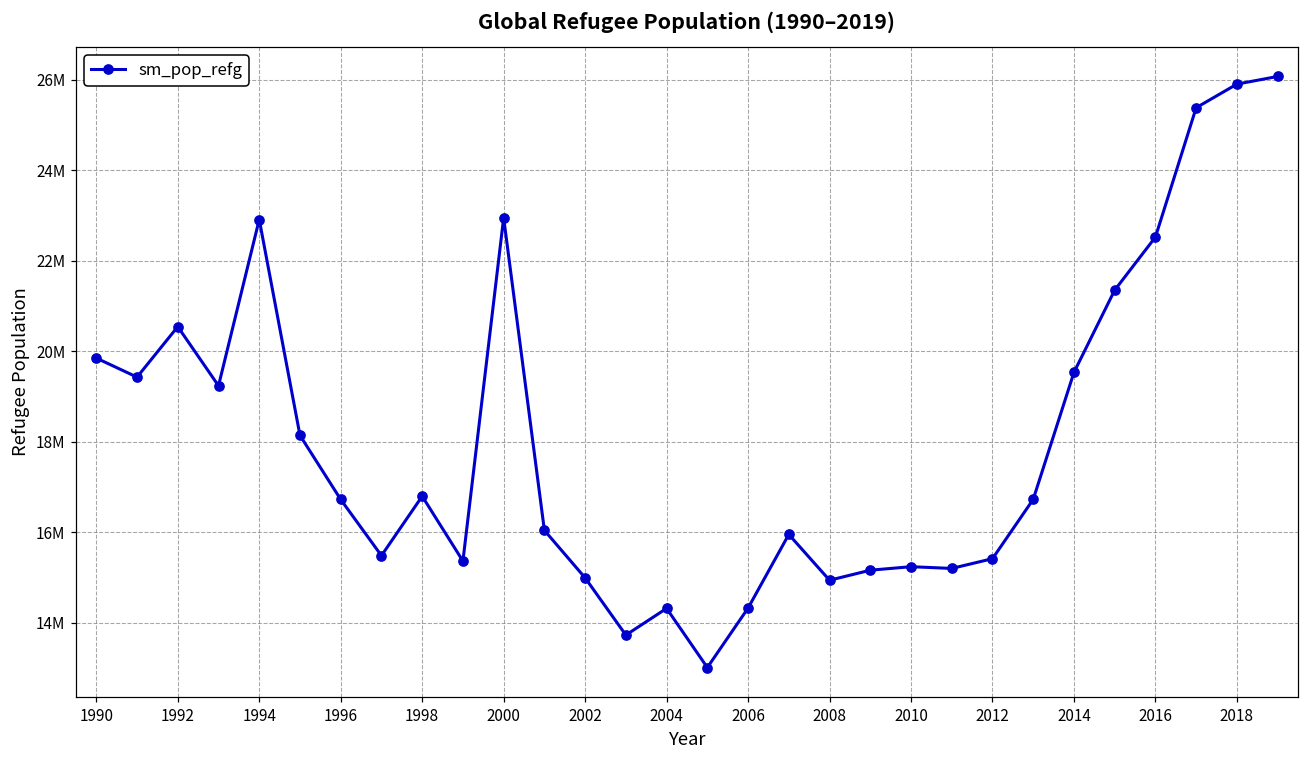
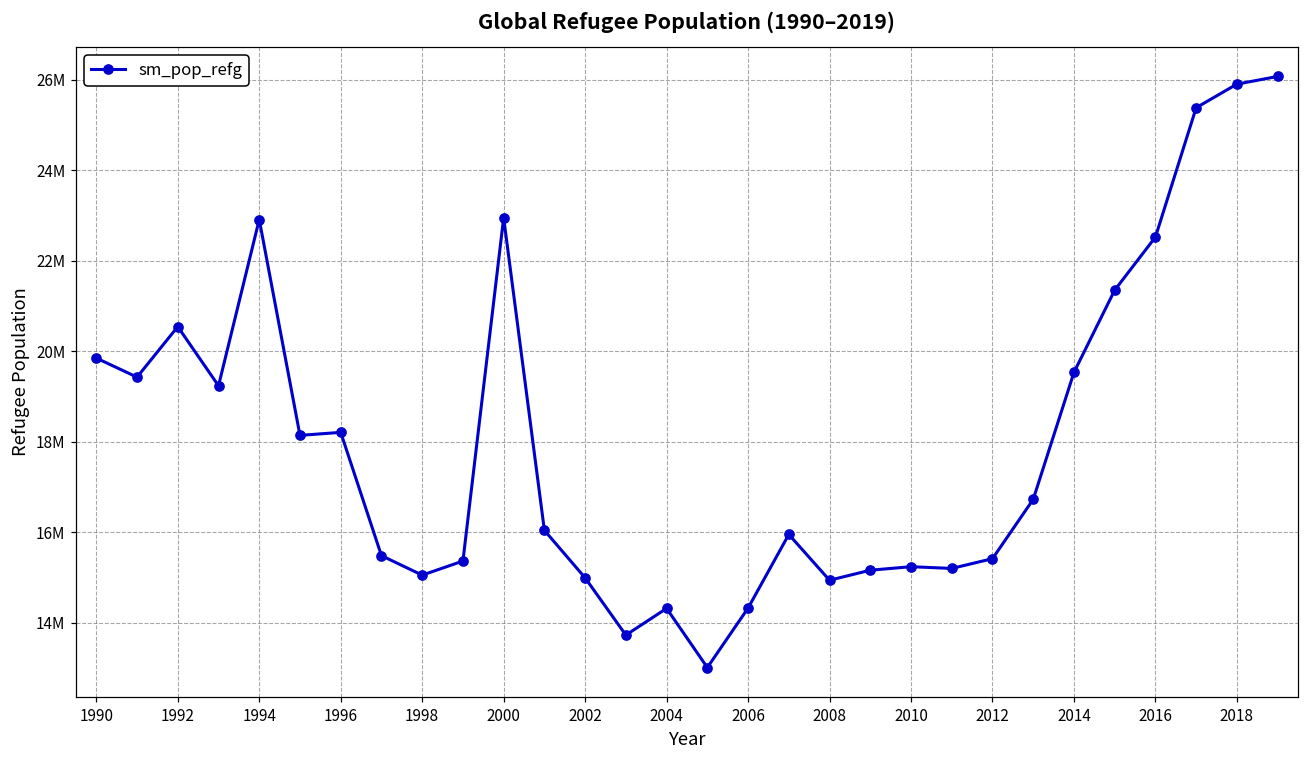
1996: 16700000 -> 18200000
1998: 16800000 -> 15100000
